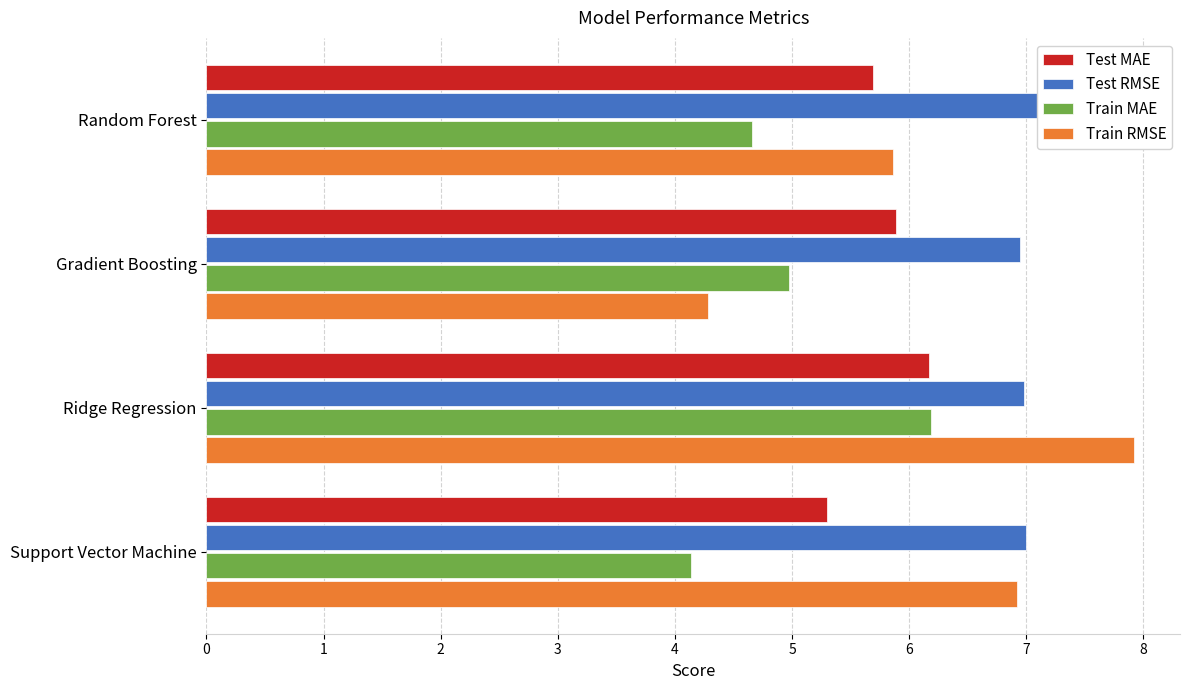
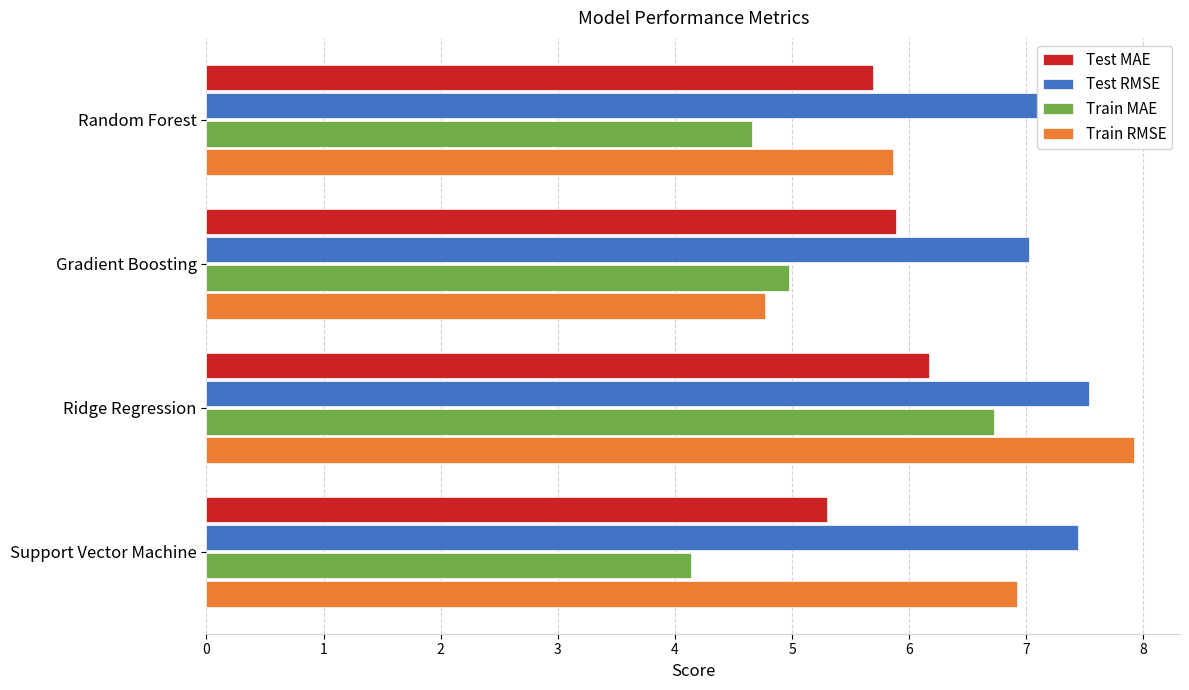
Test RMSE, Gradient Boosting: 6.95 -> 7.02
Train RMSE, Gradient Boosting: 4.28 -> 4.77
Test RMSE, Ridge Regression: 6.98 -> 7.54
Train MAE, Ridge Regression: 6.18 -> 6.72
Test RMSE, Support Vector Machine: 7.00 -> 7.44
